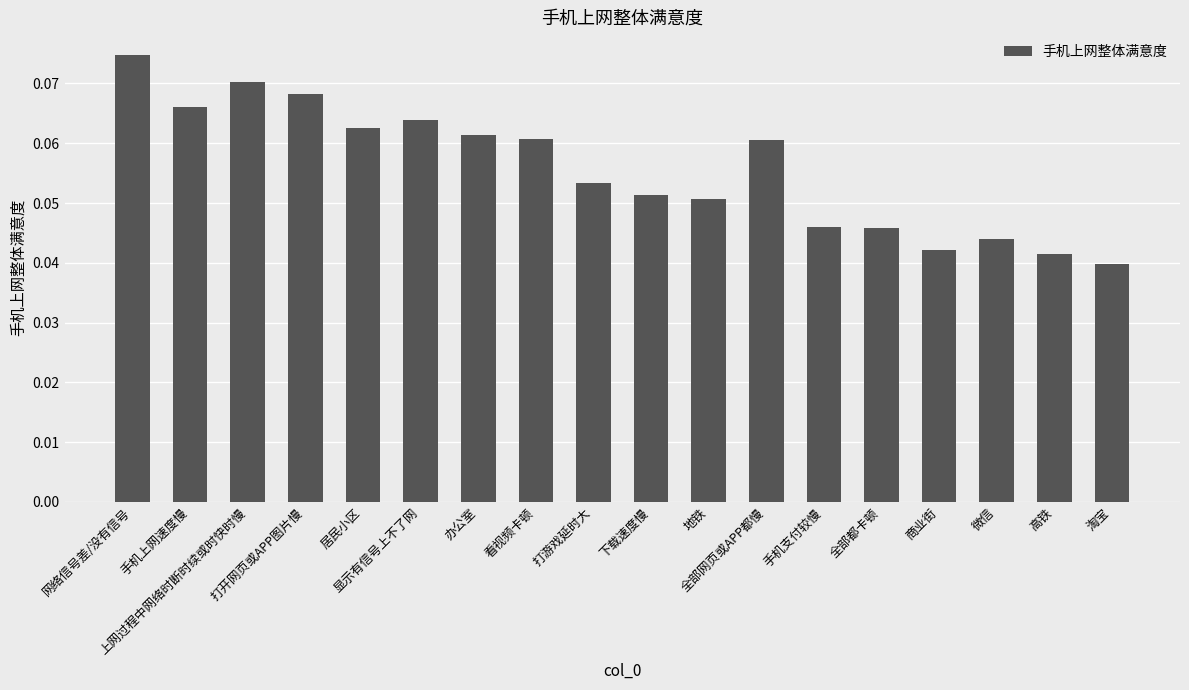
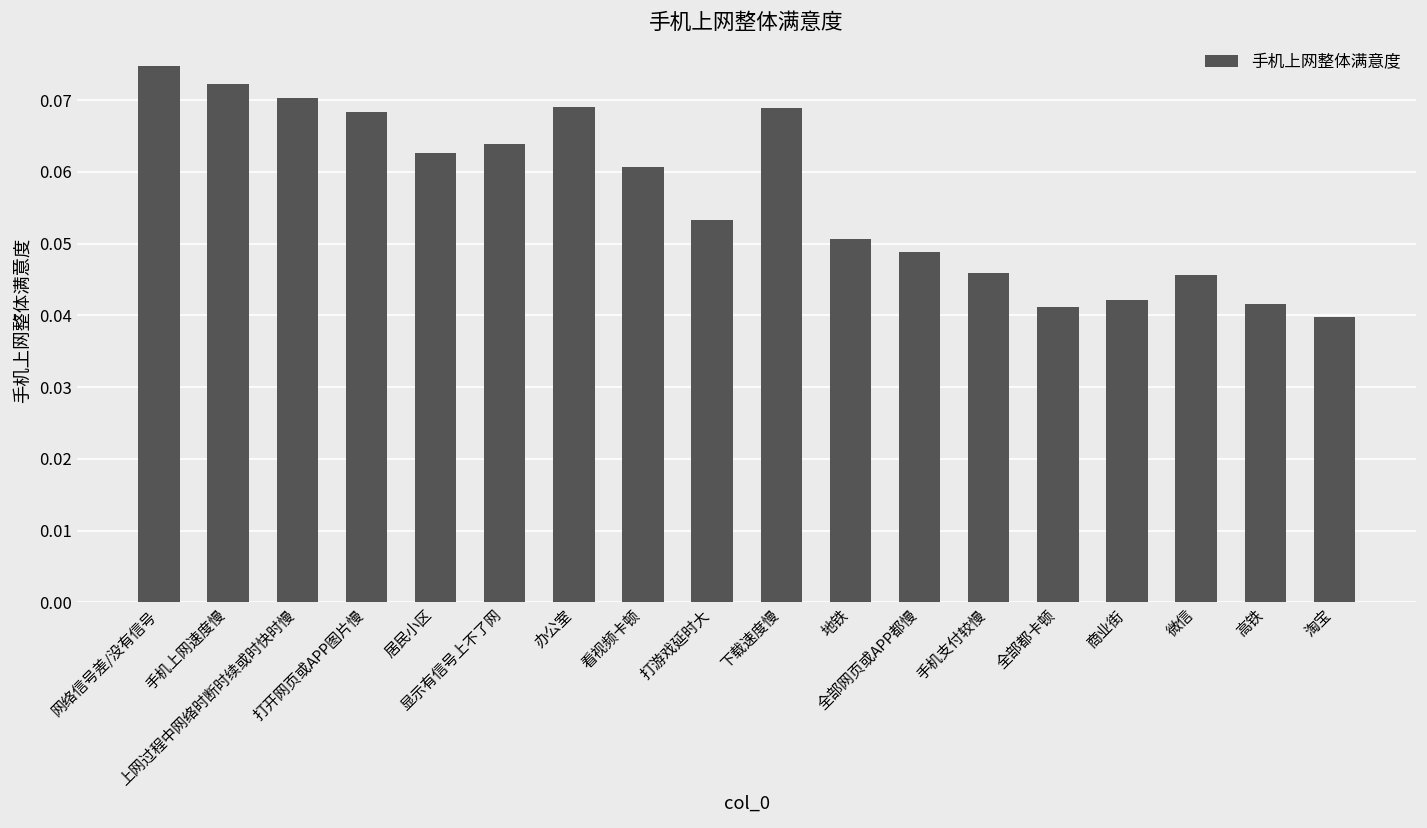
手机上网速度慢: 0.066 -> 0.072
办公室: 0.061 -> 0.069
下载速度慢: 0.051 -> 0.069
全部网页或APP都慢: 0.061 -> 0.049
全部都卡顿: 0.046 -> 0.041
微信: 0.044 -> 0.046
